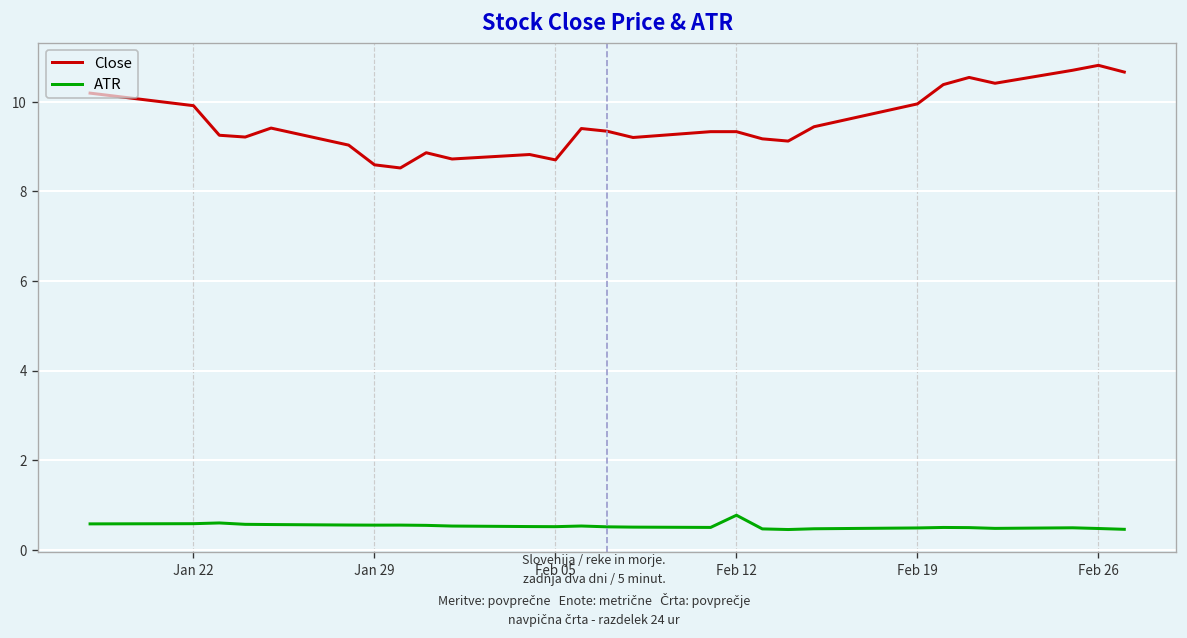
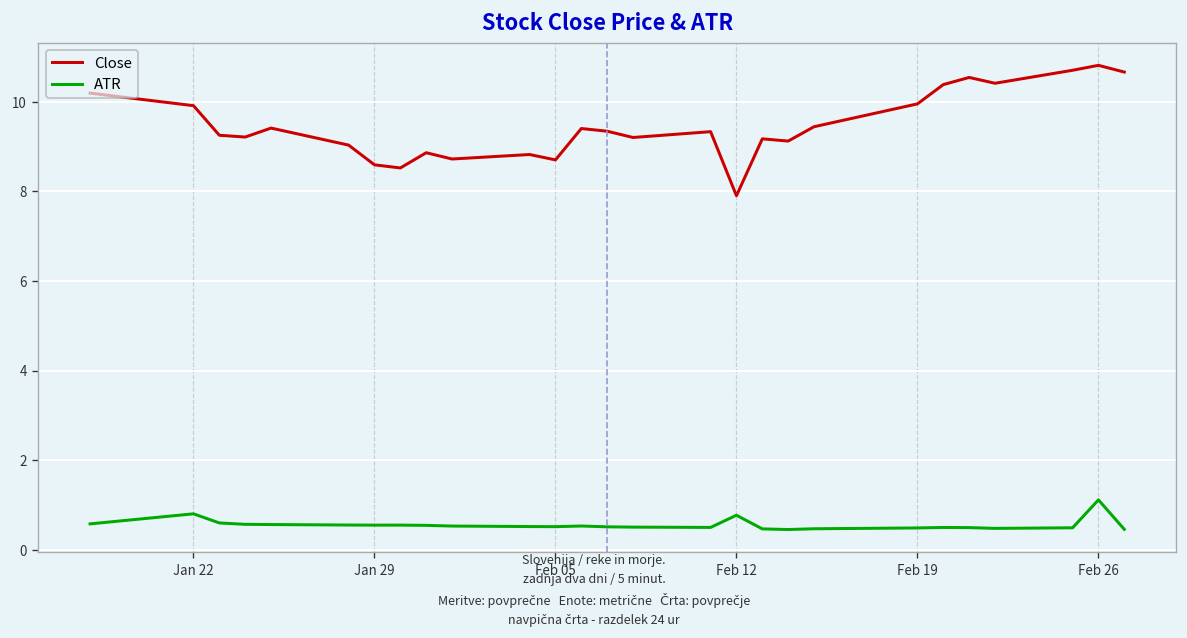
ATR, Jan 22: 0.6 -> 0.8
Close, Feb 12: 9.3 -> 7.9
ATR, Feb 26: 0.5 -> 1.1
